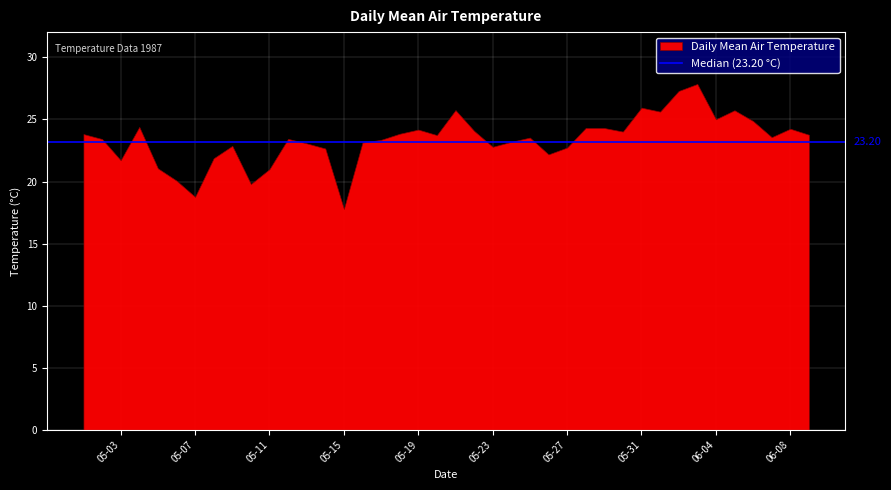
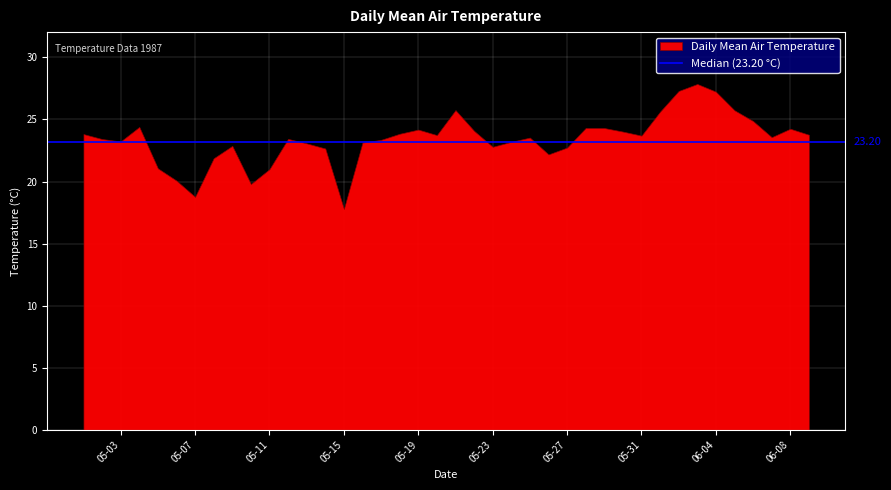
05-03: 21.7 -> 23.2
05-31: 26.0 -> 23.7
06-04: 25.0 -> 27.2
